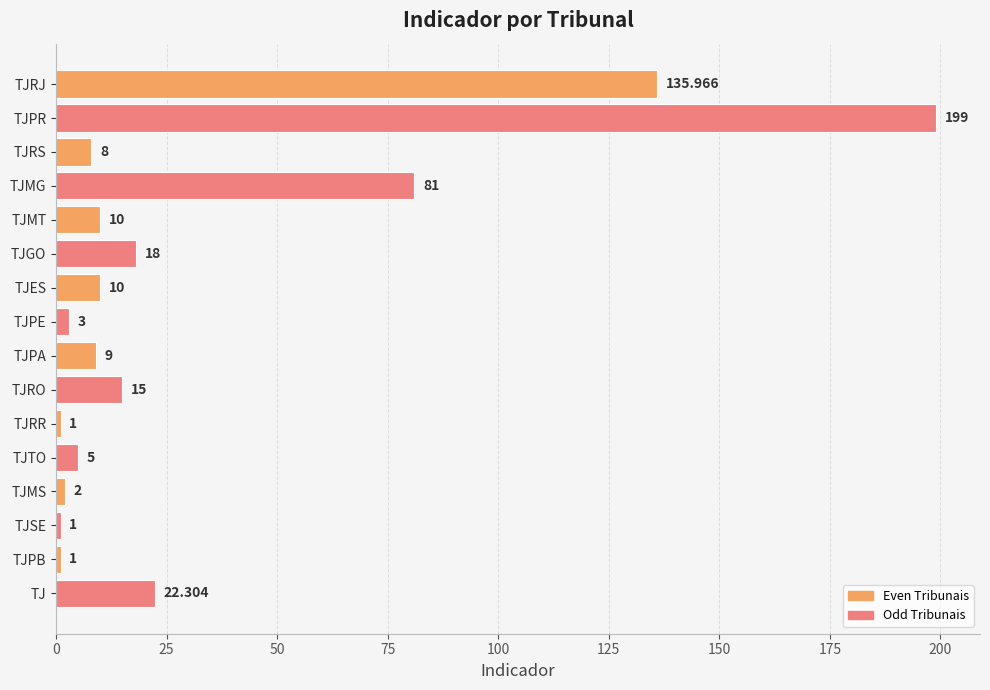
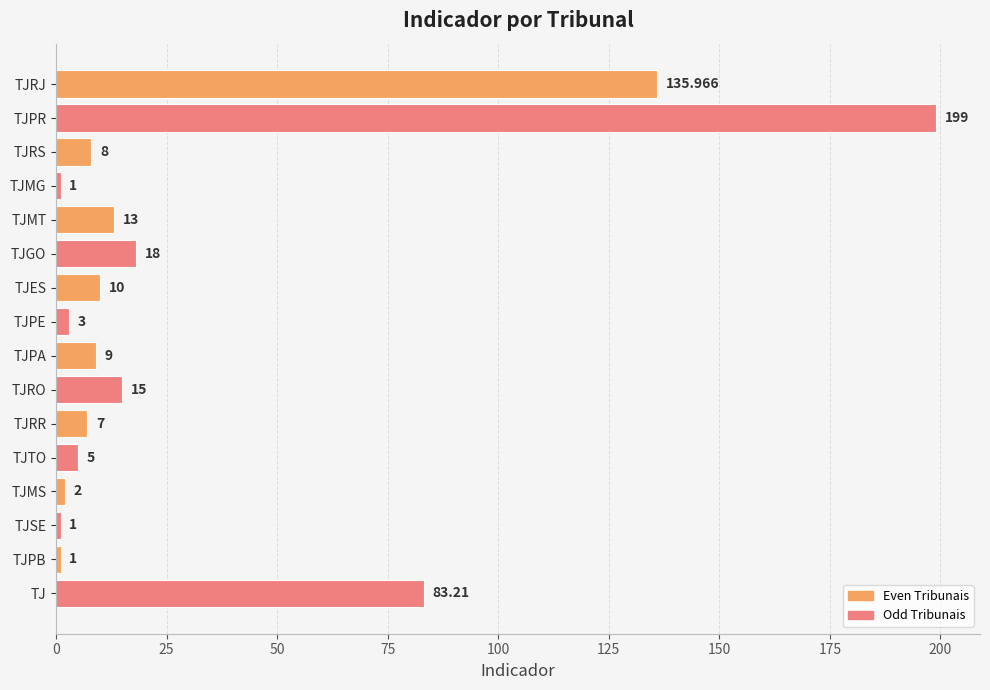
TJMG: 81 -> 1
TJMT: 10 -> 13
TJRR: 1 -> 7
TJ: 22.304 -> 83.21
